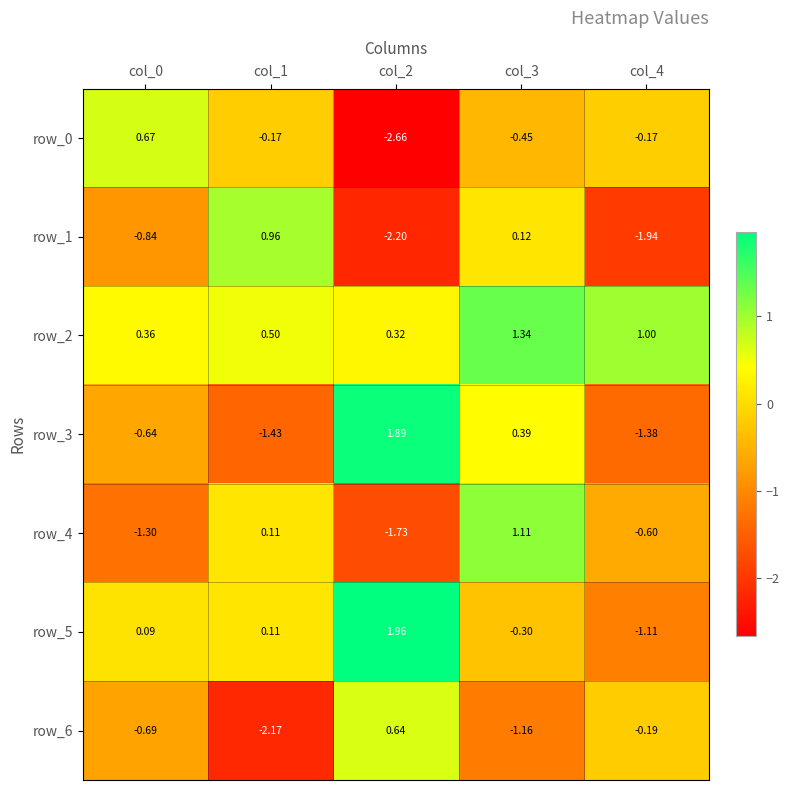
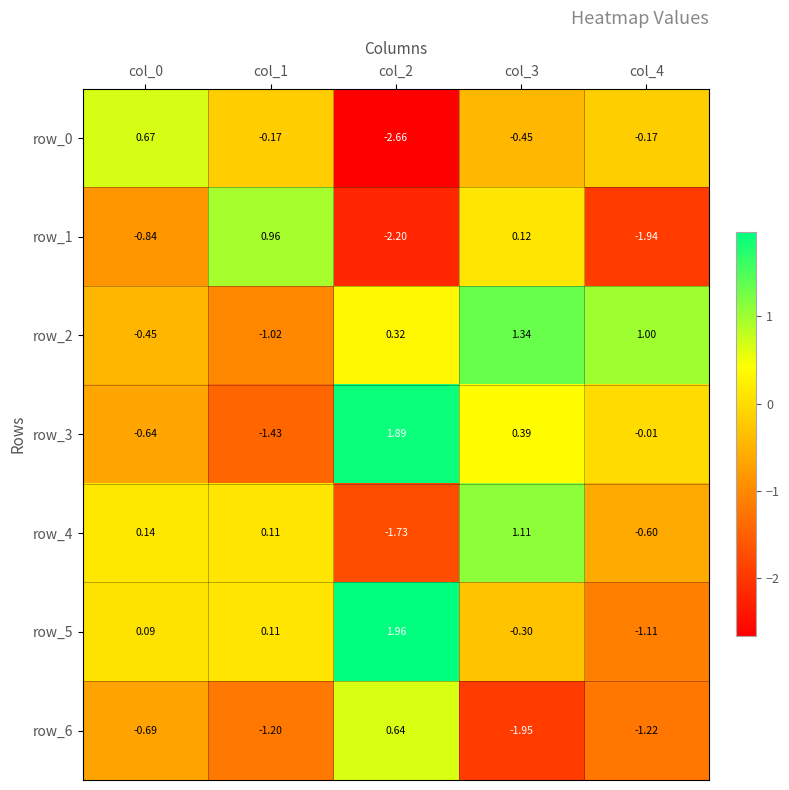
row_2, col_0: 0.36 -> -0.45
row_2, col_1: 0.50 -> -1.02
row_3, col_4: -1.38 -> -0.01
row_4, col_0: -1.30 -> 0.14
row_6, col_1: -2.17 -> -1.20
row_6, col_3: -1.16 -> -1.95
row_6, col_4: -0.19 -> -1.22
